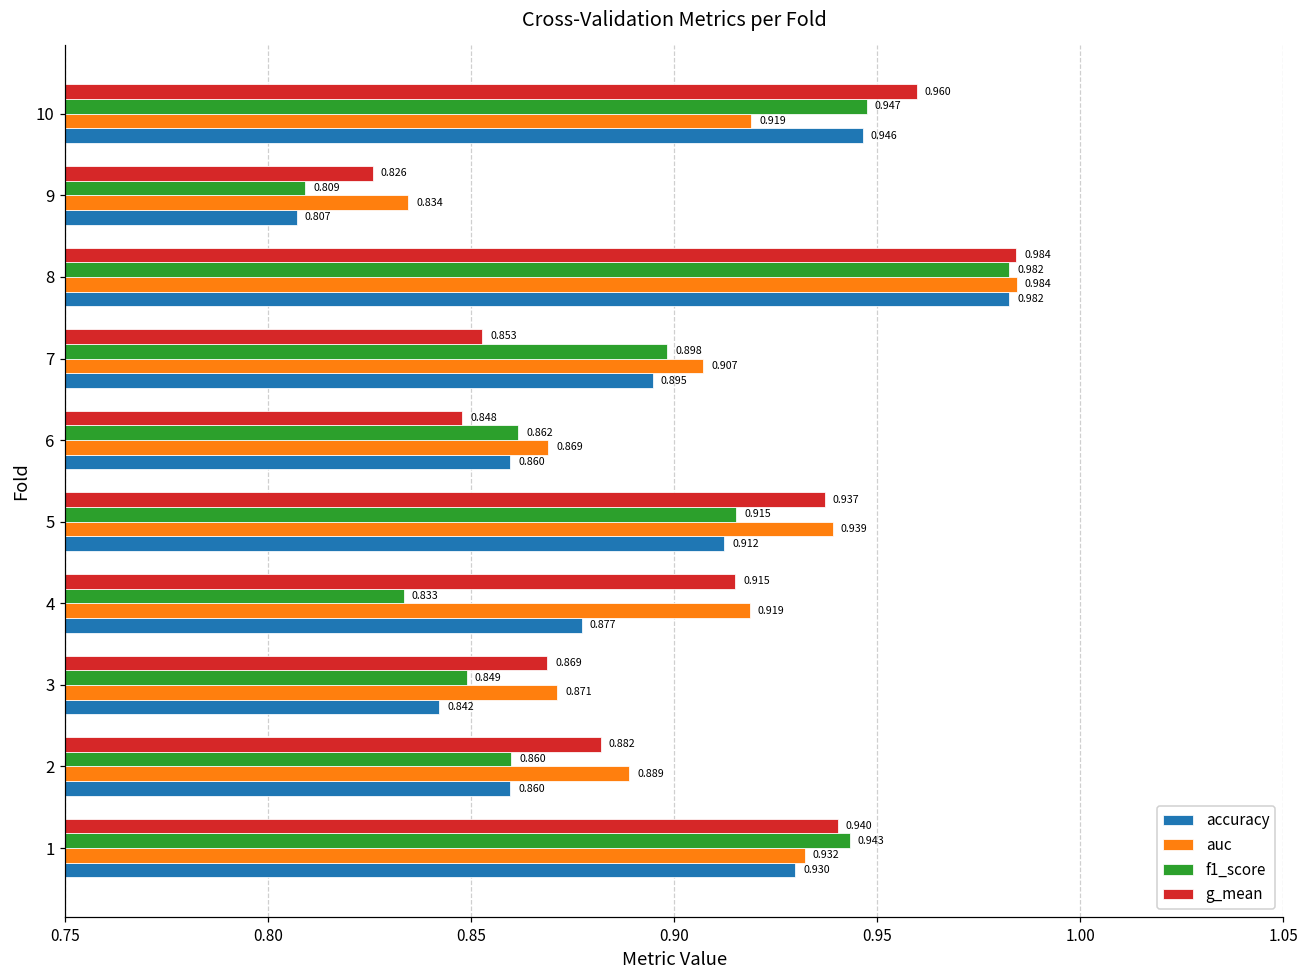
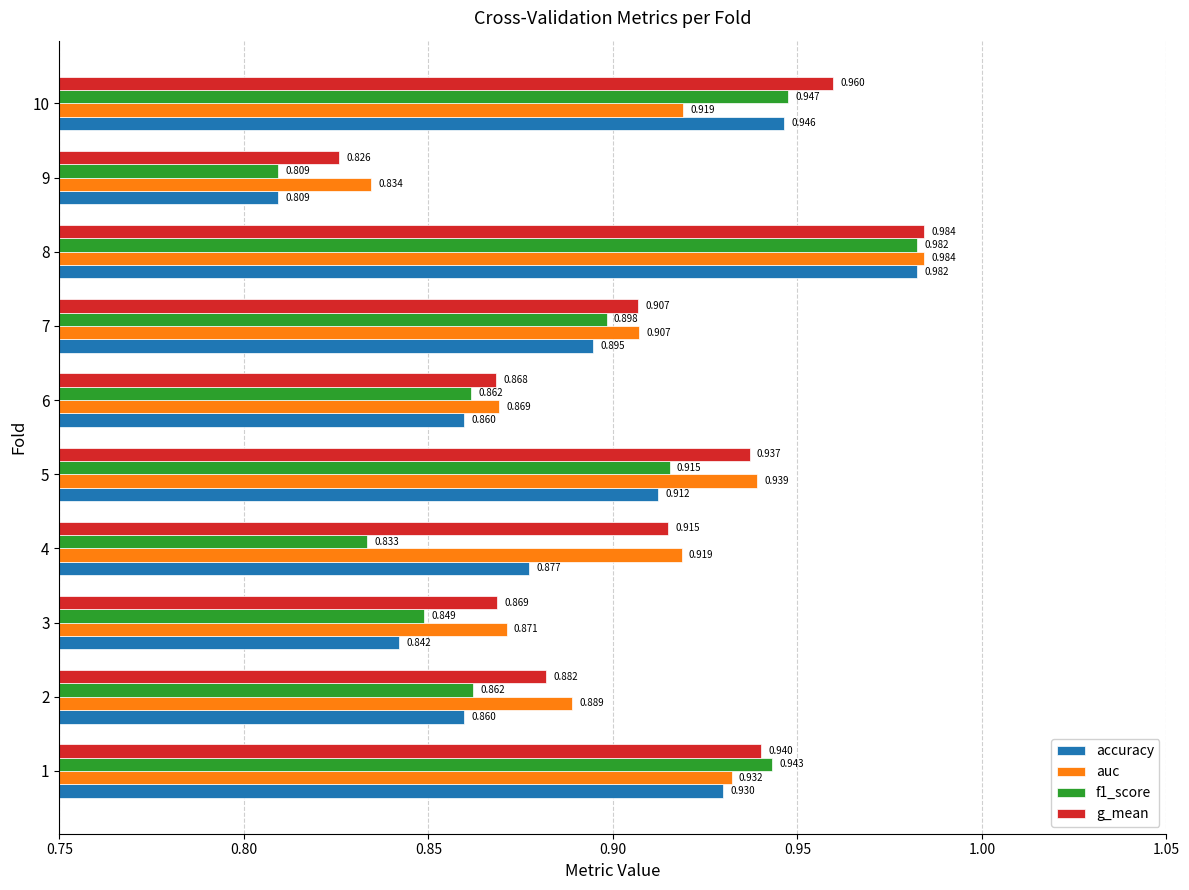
accuracy, 9: 0.807 -> 0.809
g_mean, 7: 0.853 -> 0.907
g_mean, 6: 0.848 -> 0.868
f1_score, 2: 0.860 -> 0.862
